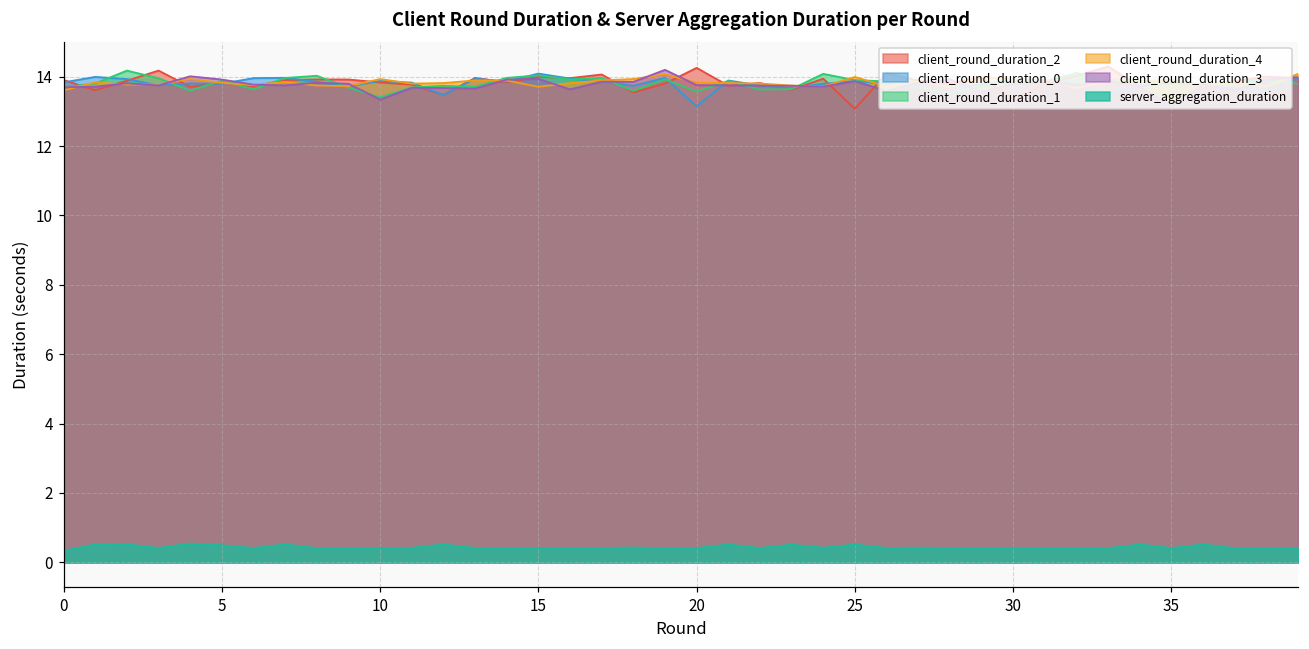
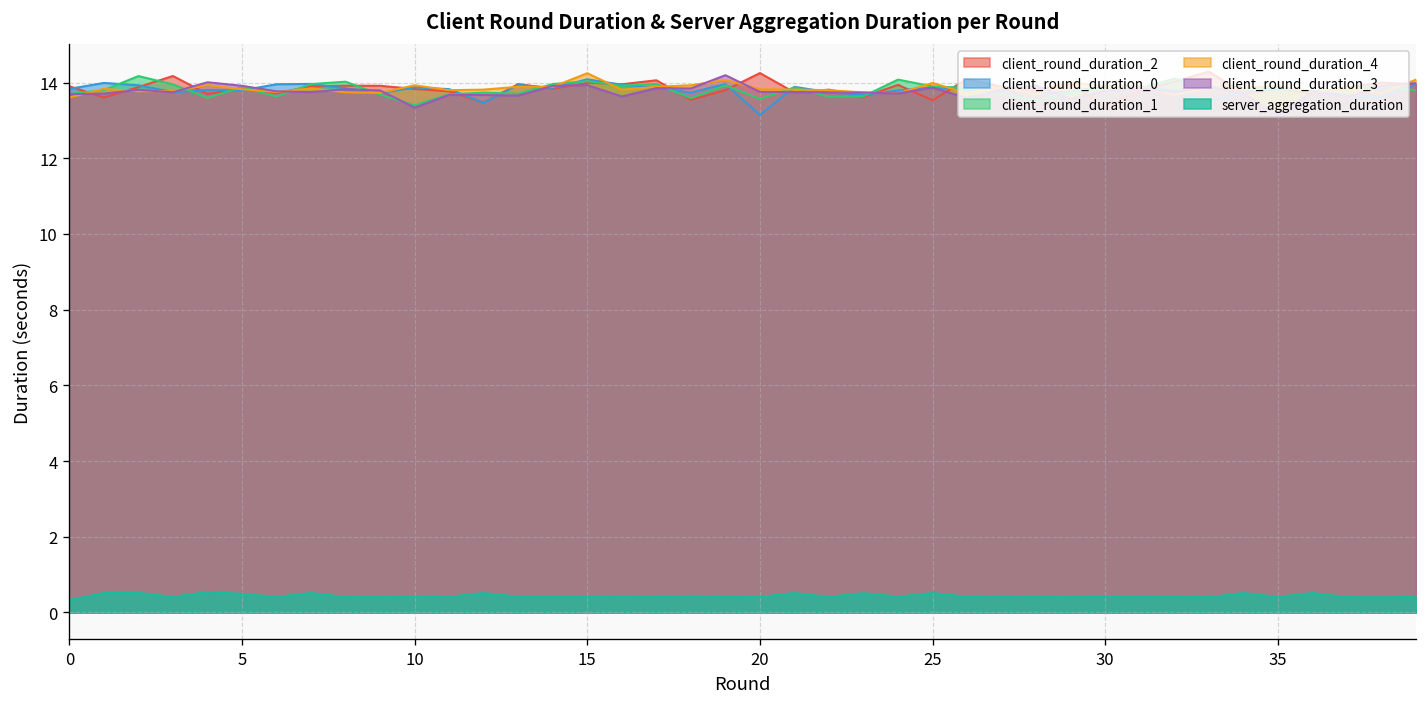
client_round_duration_4, 15: 13.7 -> 14.2
client_round_duration_2, 25: 13.1 -> 13.5
